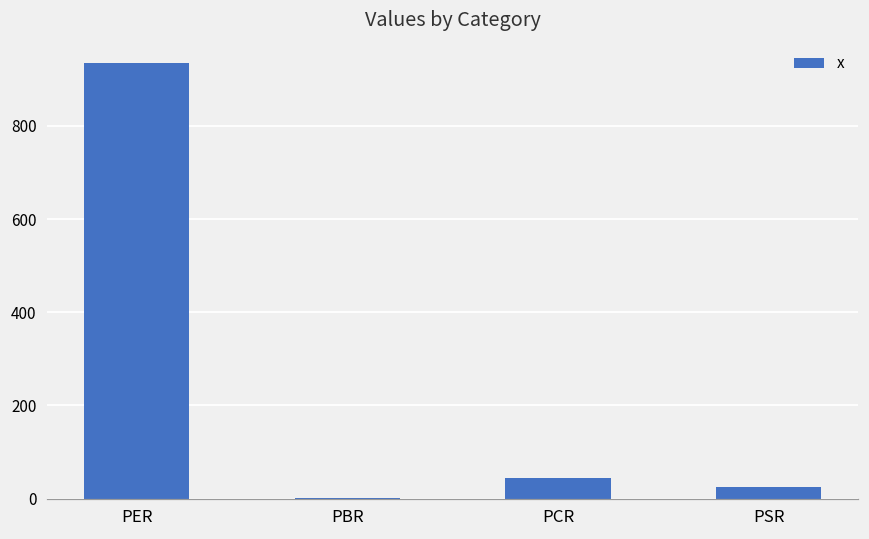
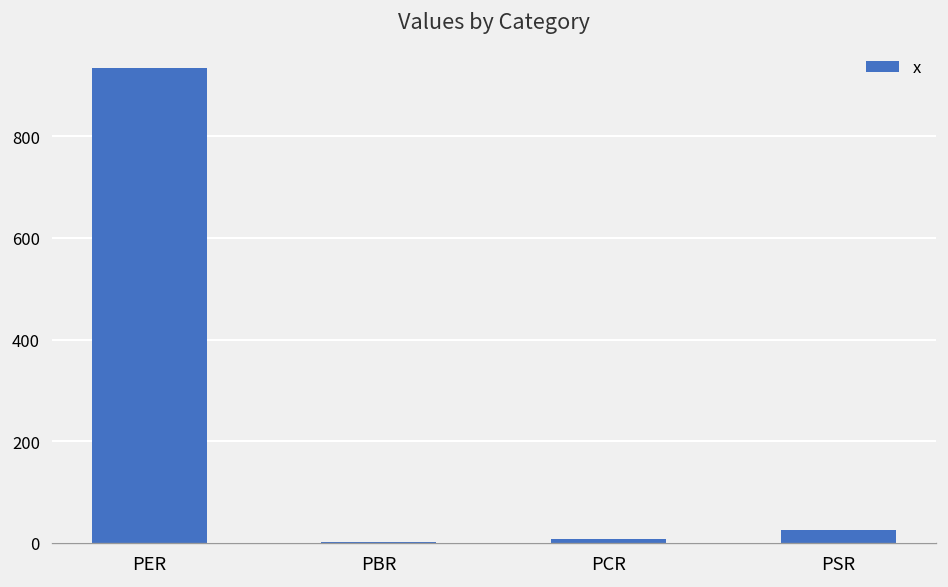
PCR: 40 -> 10
